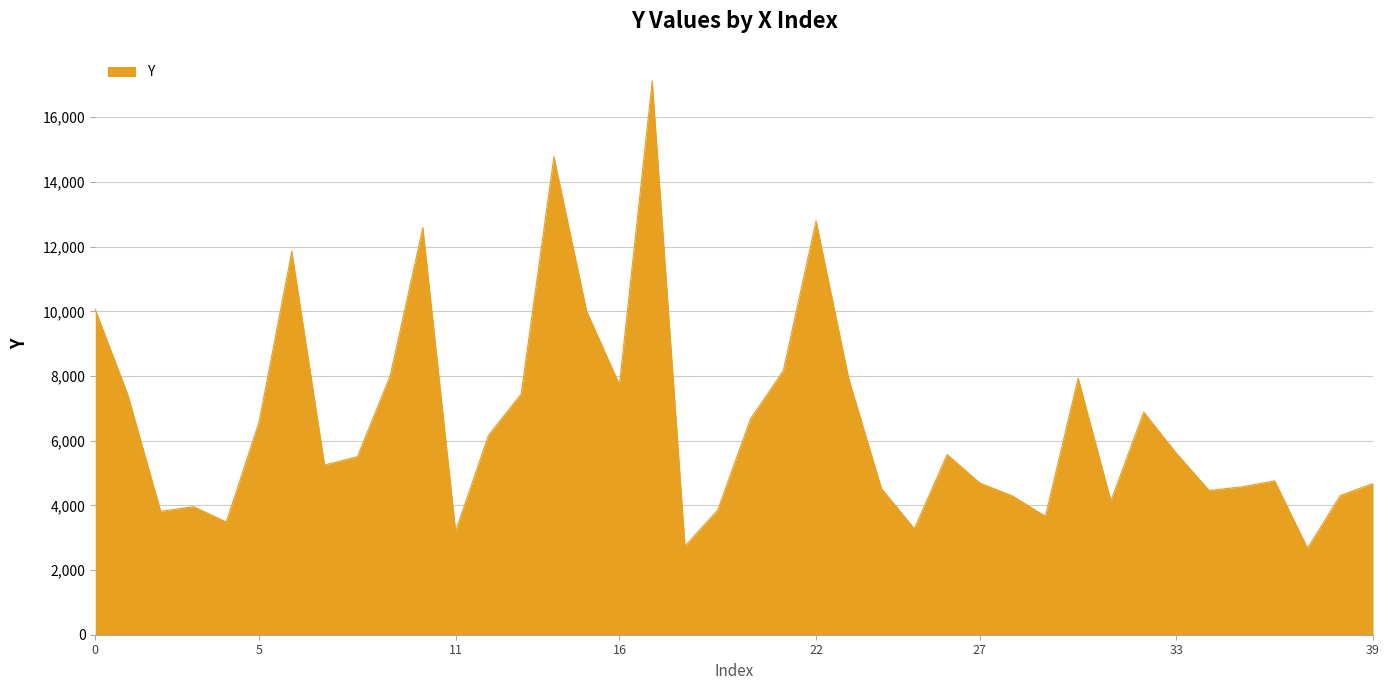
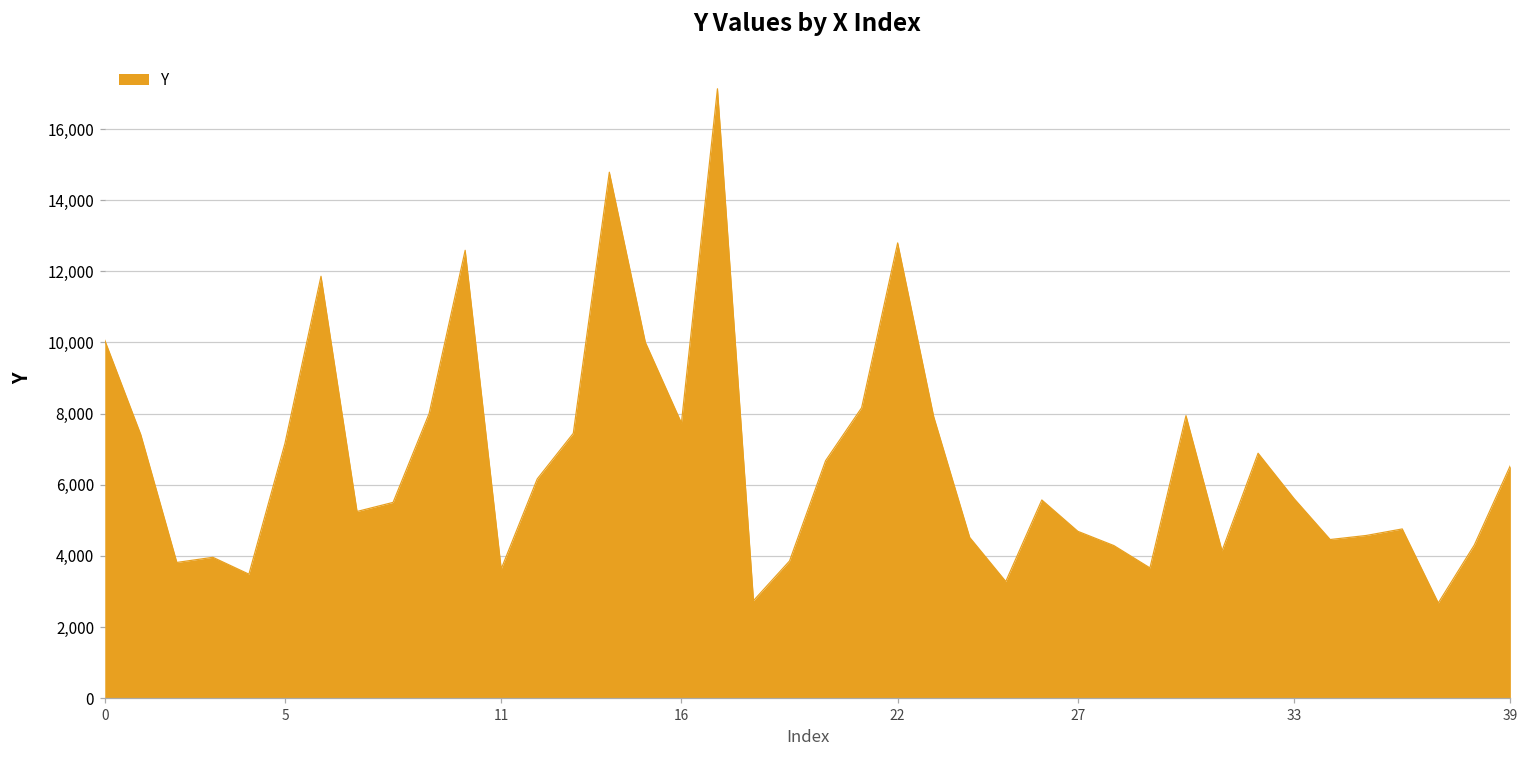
5: 6,600 -> 7,200
11: 3,200 -> 3,600
39: 4,700 -> 6,500
